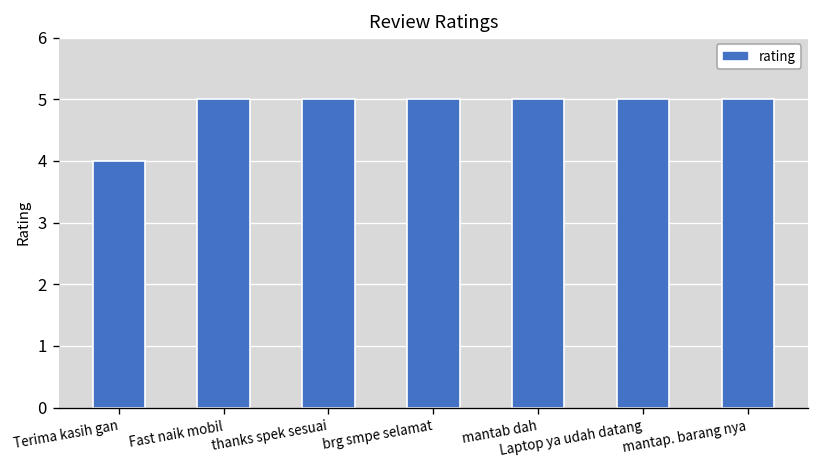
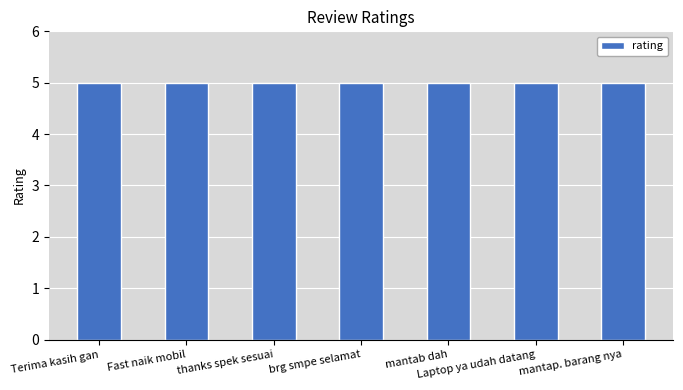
Terima kasih gan: 4 -> 5
